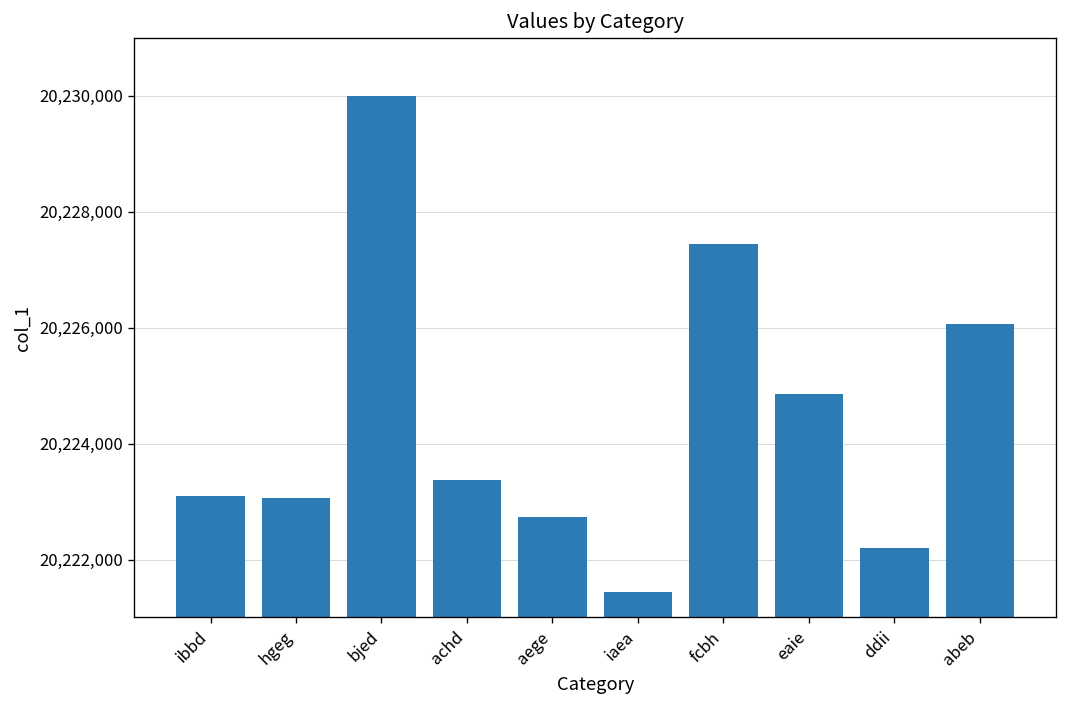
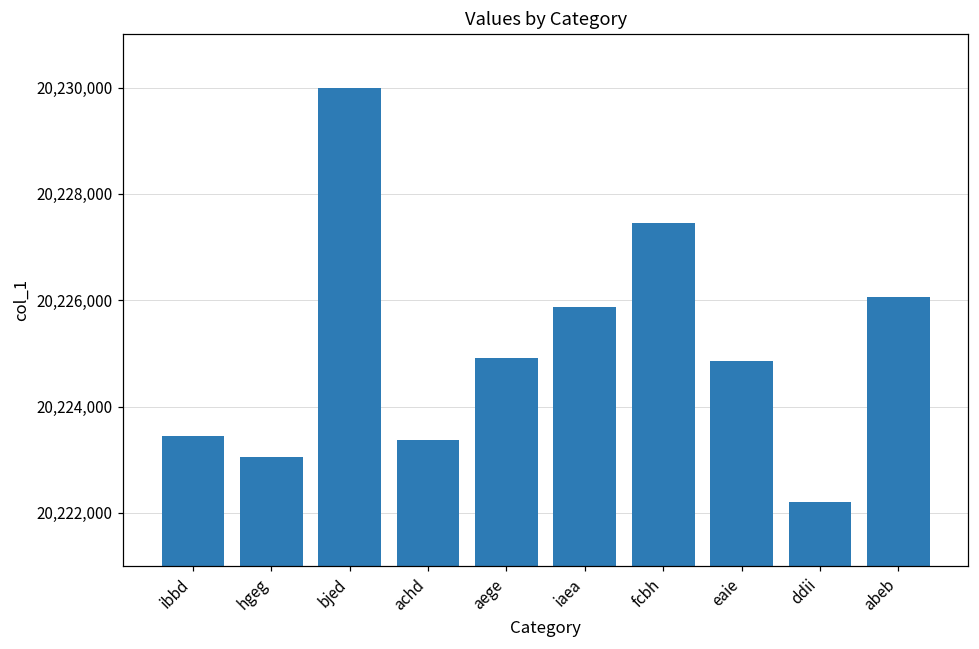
ibbd: 20,223,100 -> 20,223,400
aege: 20,222,700 -> 20,224,900
iaea: 20,221,400 -> 20,225,900
